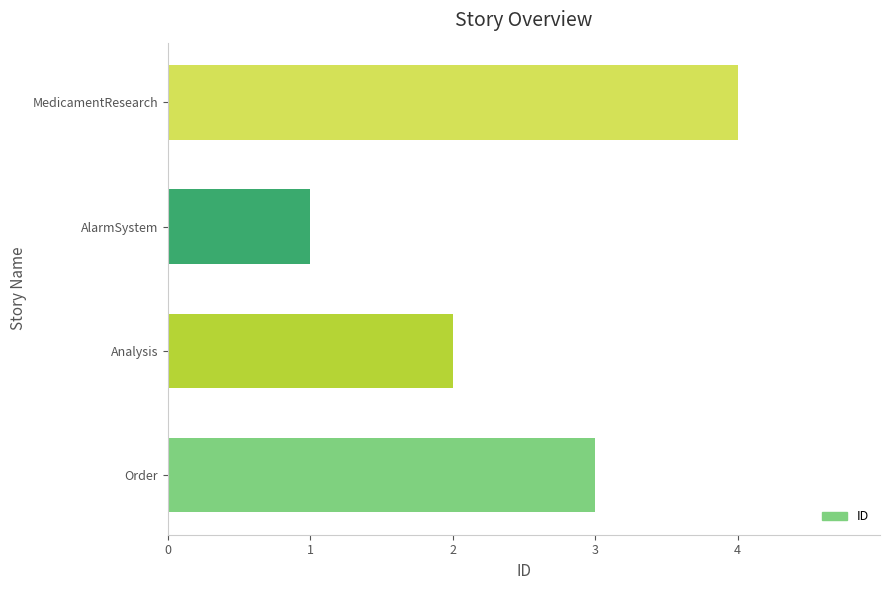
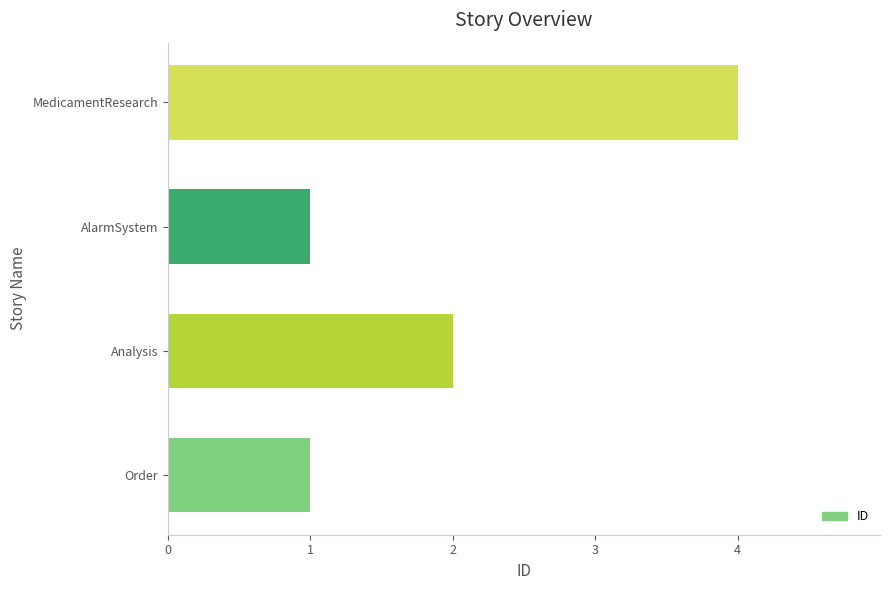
Order: 3 -> 1
